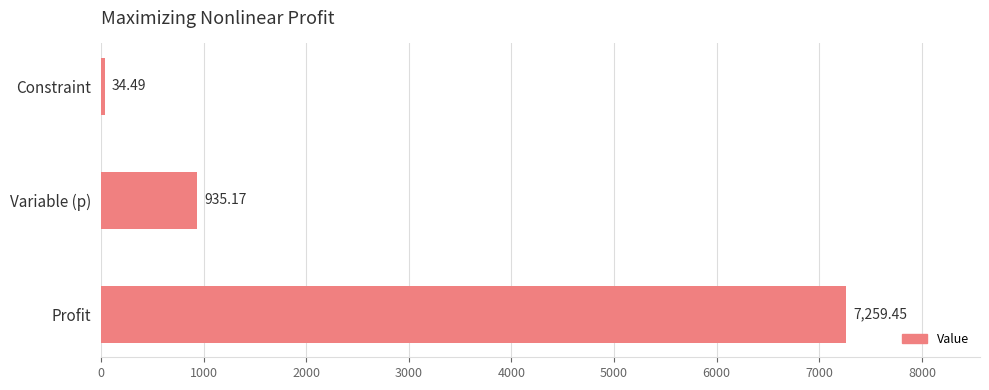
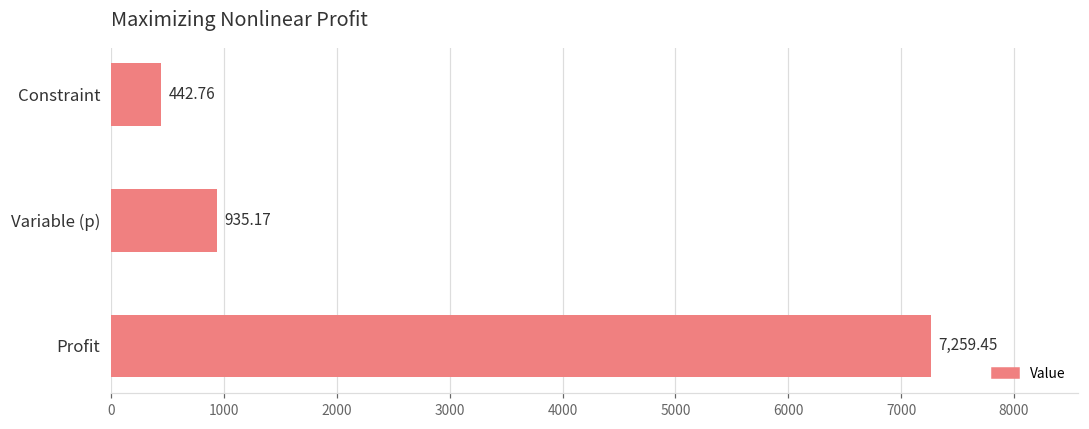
Constraint: 34.49 -> 442.76
